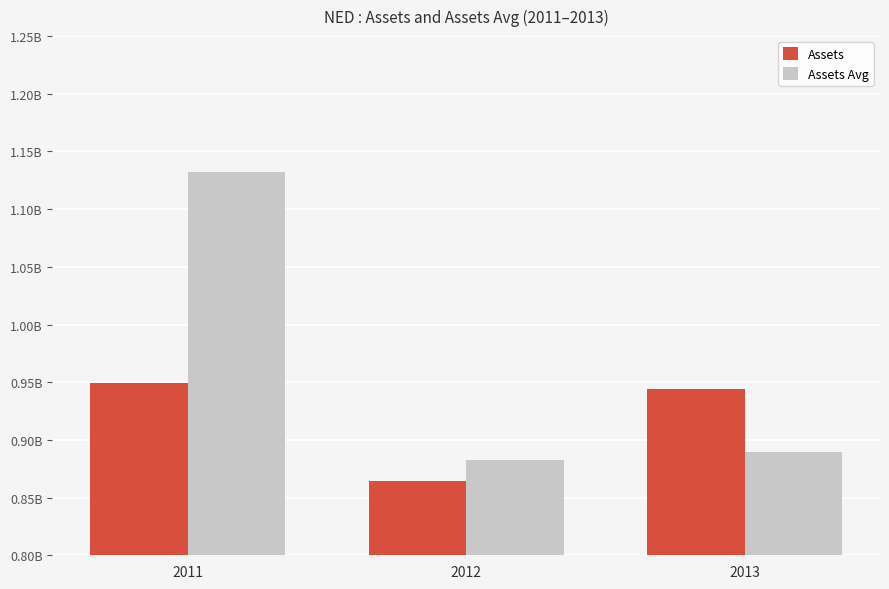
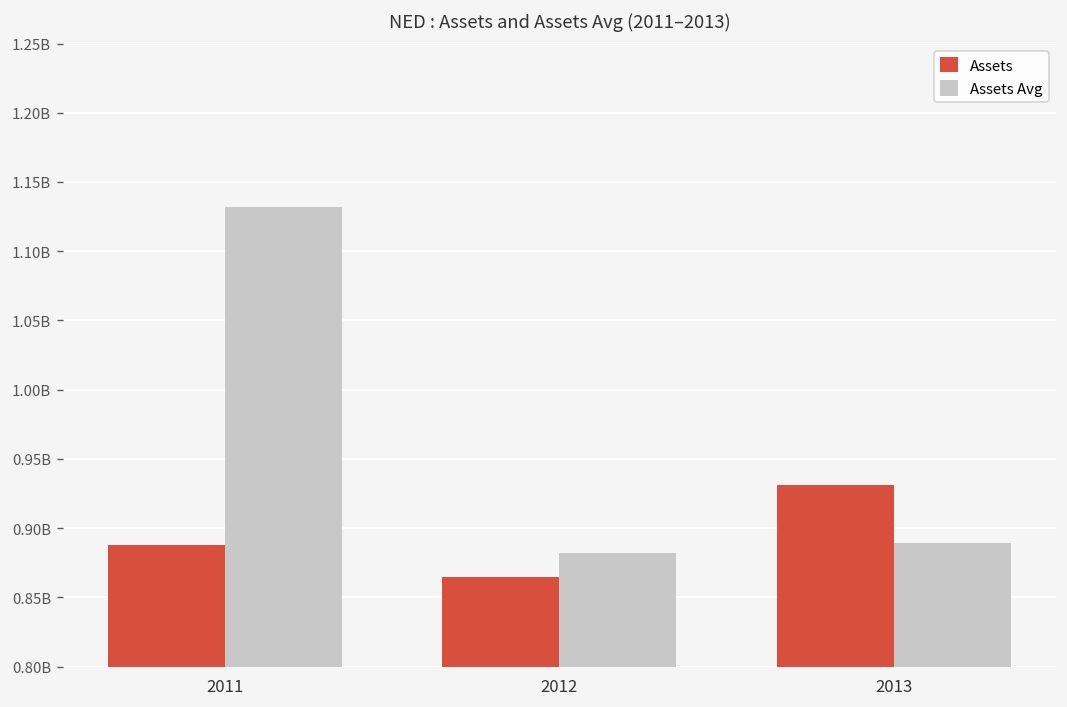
Assets, 2011: 949000000 -> 888000000
Assets, 2013: 944000000 -> 931000000
